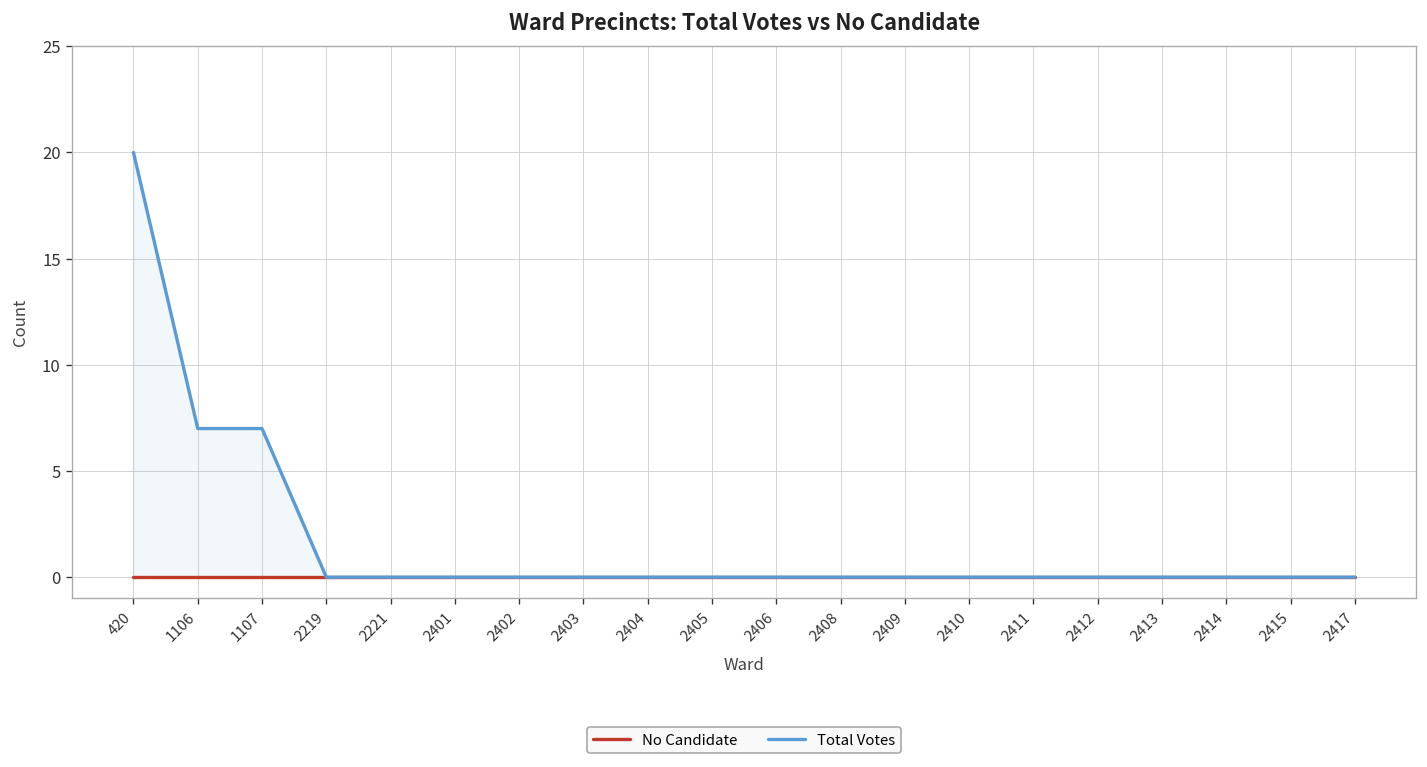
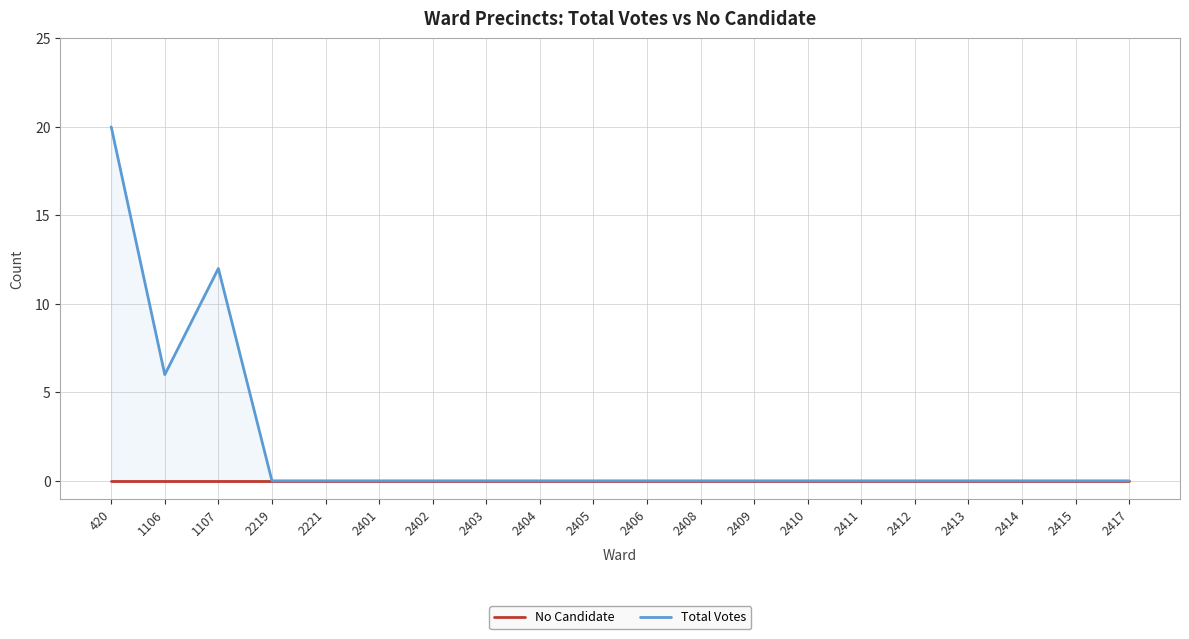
Total Votes, 1106: 7 -> 6
Total Votes, 1107: 7 -> 12
